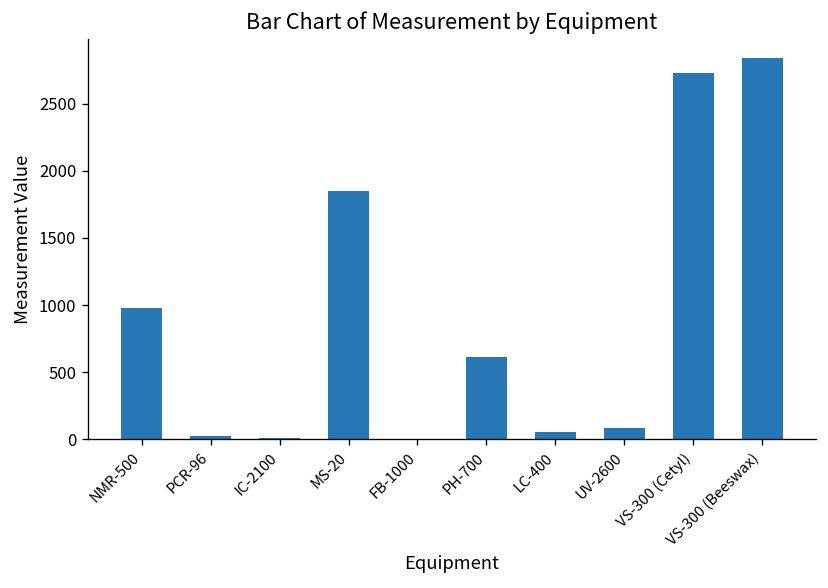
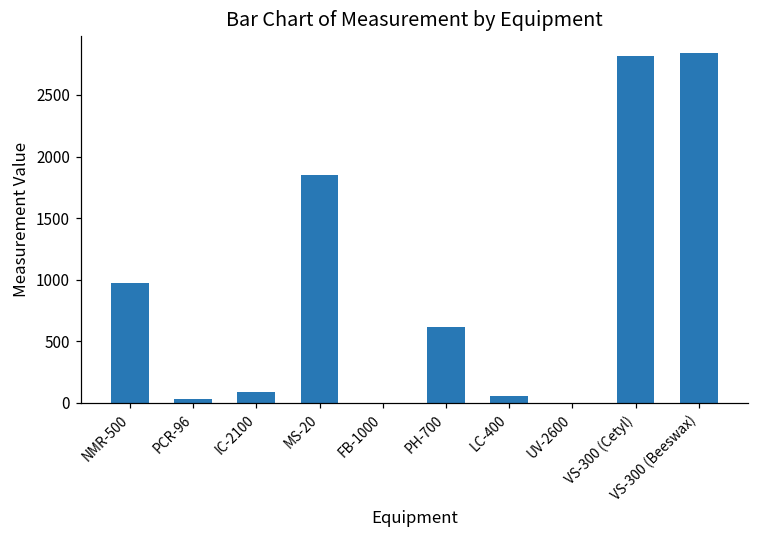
IC-2100: 10 -> 90
UV-2600: 90 -> 0
VS-300 (Cetyl): 2730 -> 2820
